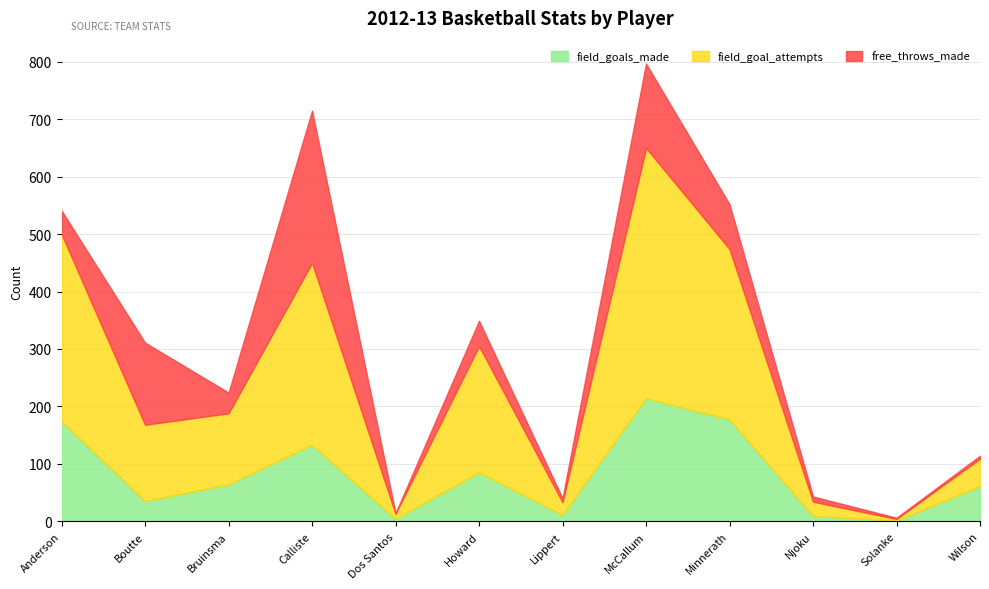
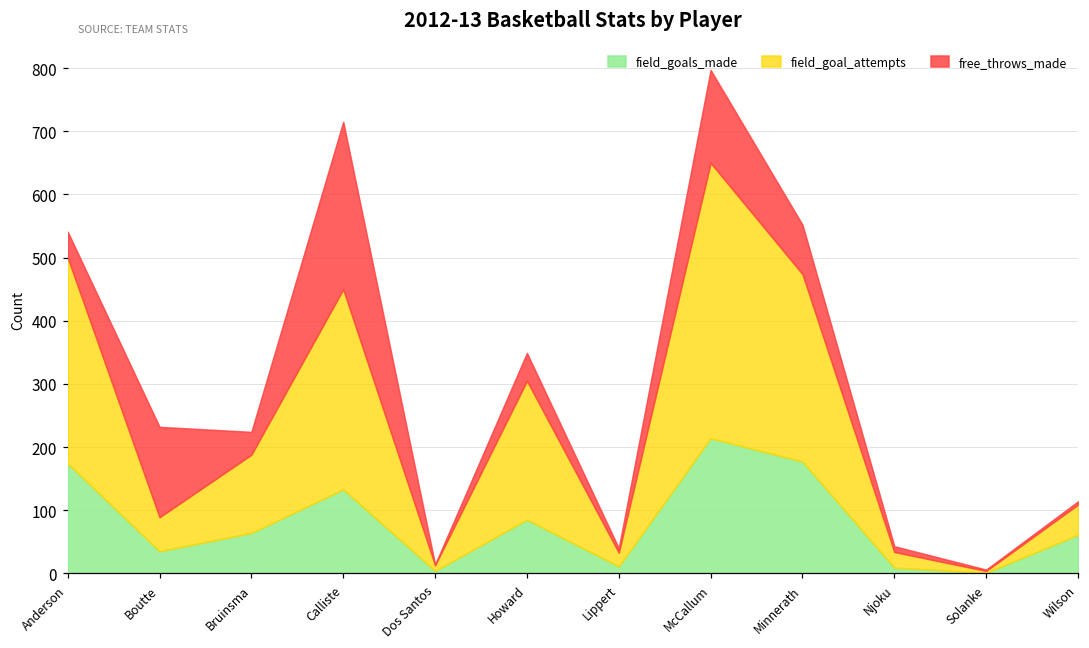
field_goal_attempts, Boutte: 130 -> 50
